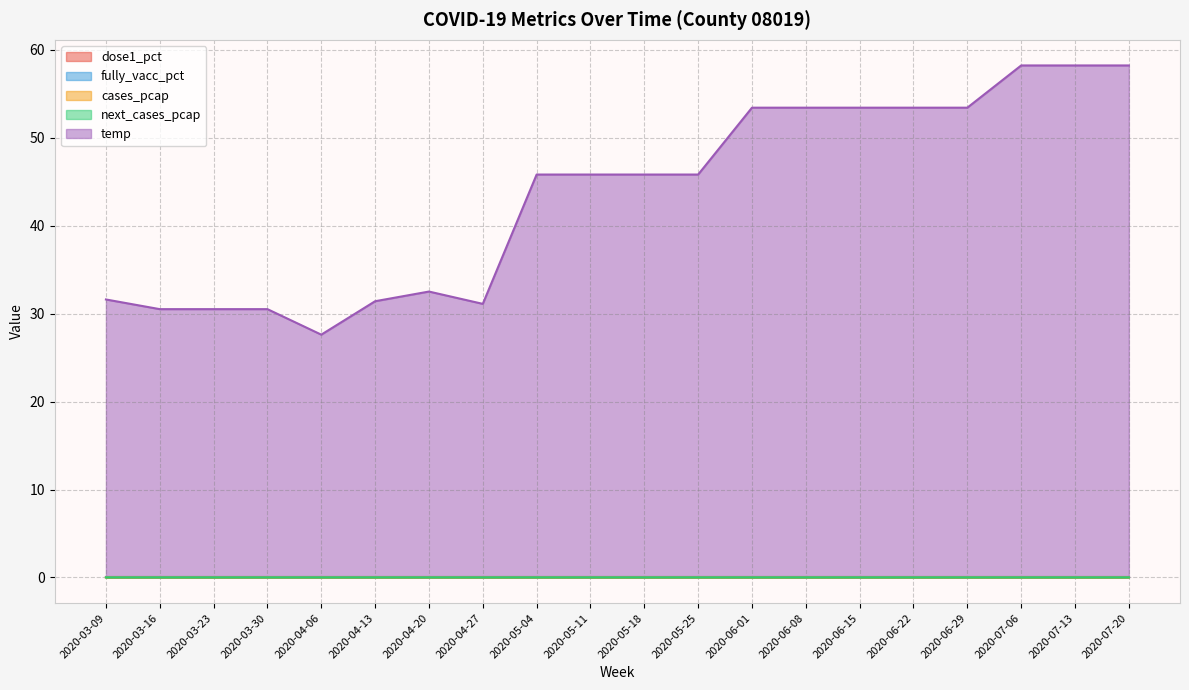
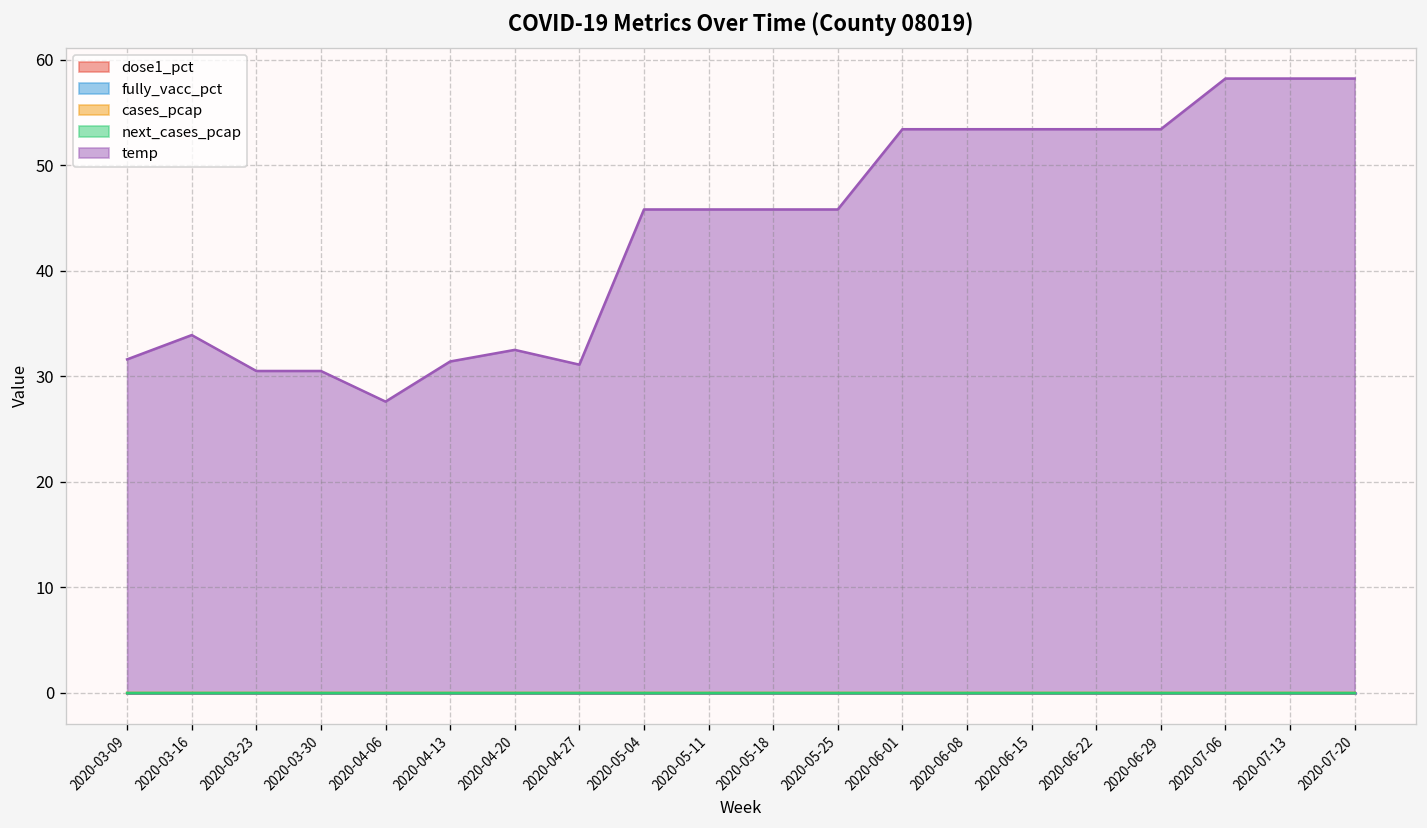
temp, 2020-03-16: 31 -> 34
